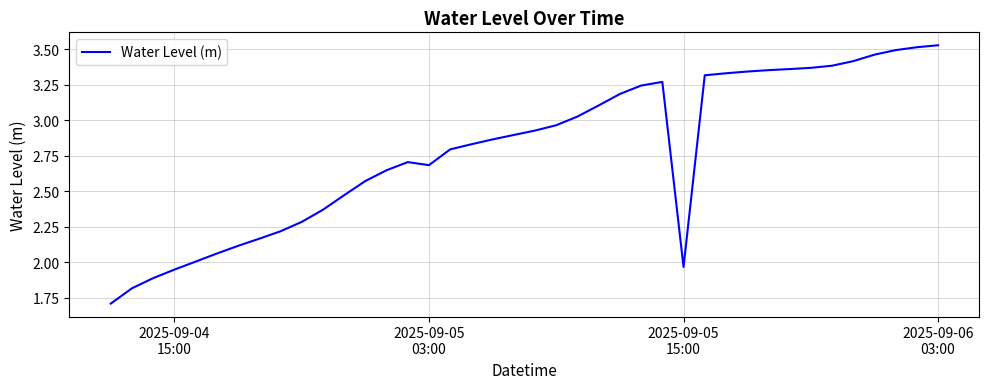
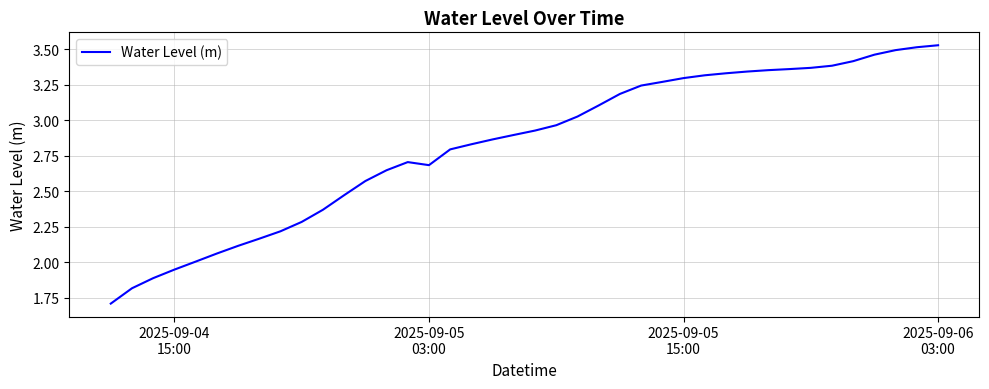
2025-09-05 15:00: 1.97 -> 3.30
